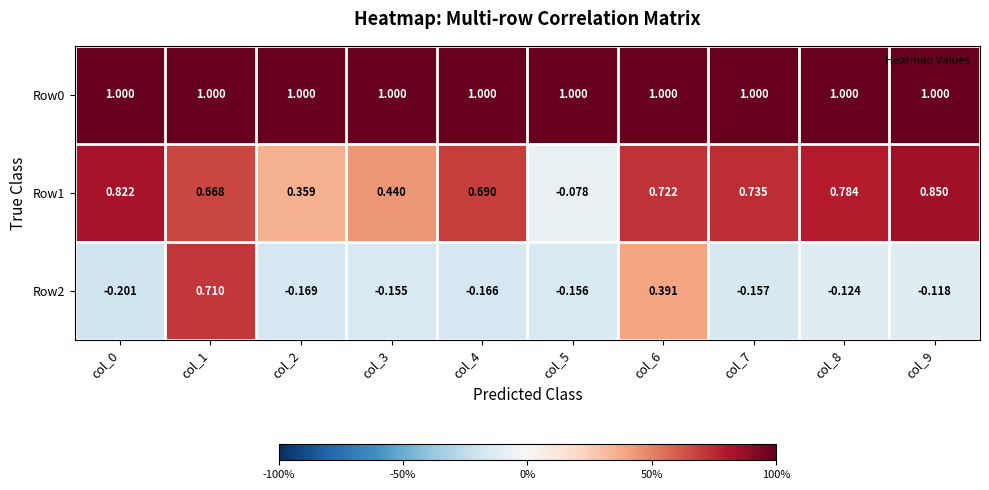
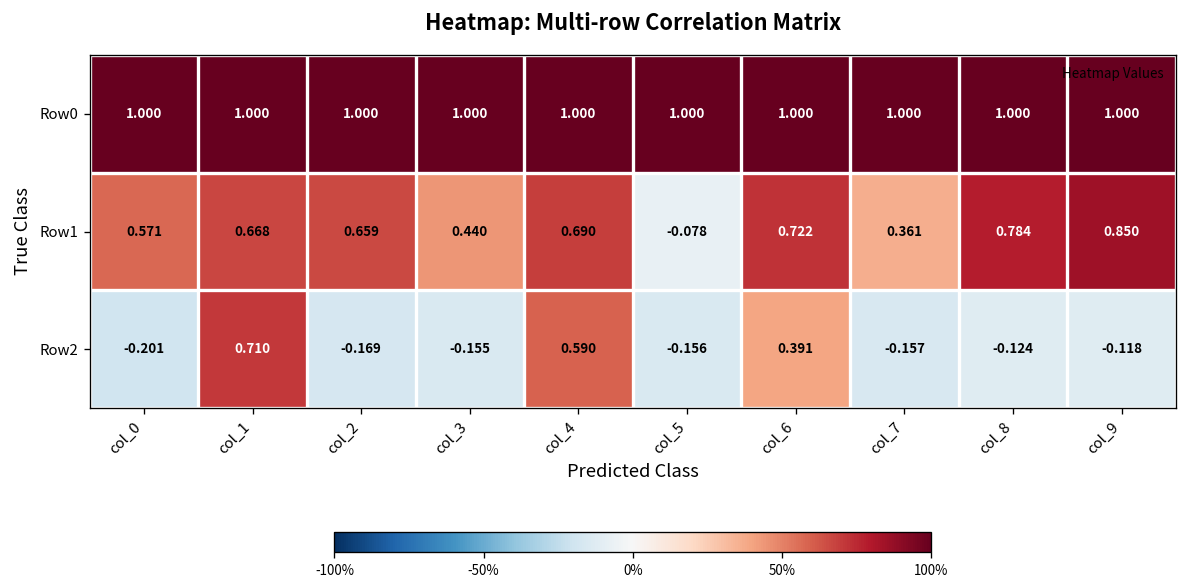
Row1, col_0: 0.822 -> 0.571
Row1, col_2: 0.359 -> 0.659
Row1, col_7: 0.735 -> 0.361
Row2, col_4: -0.166 -> 0.590
